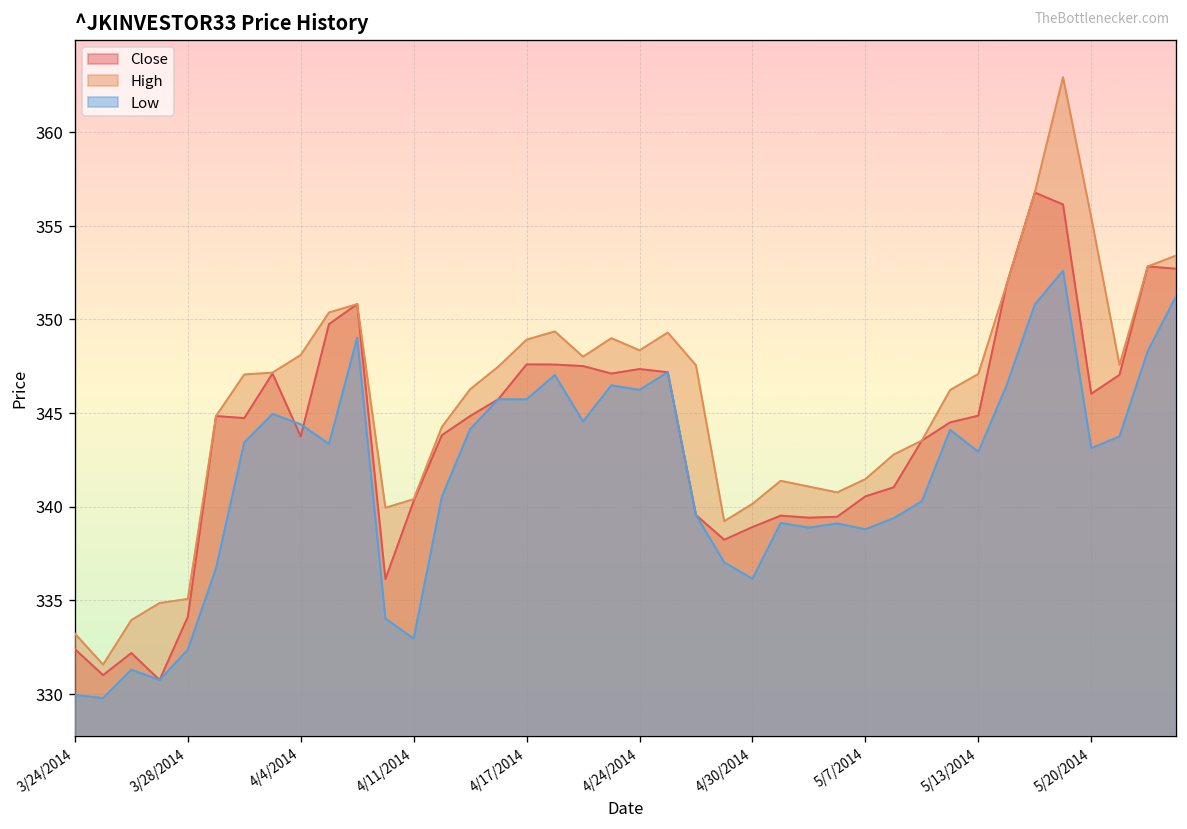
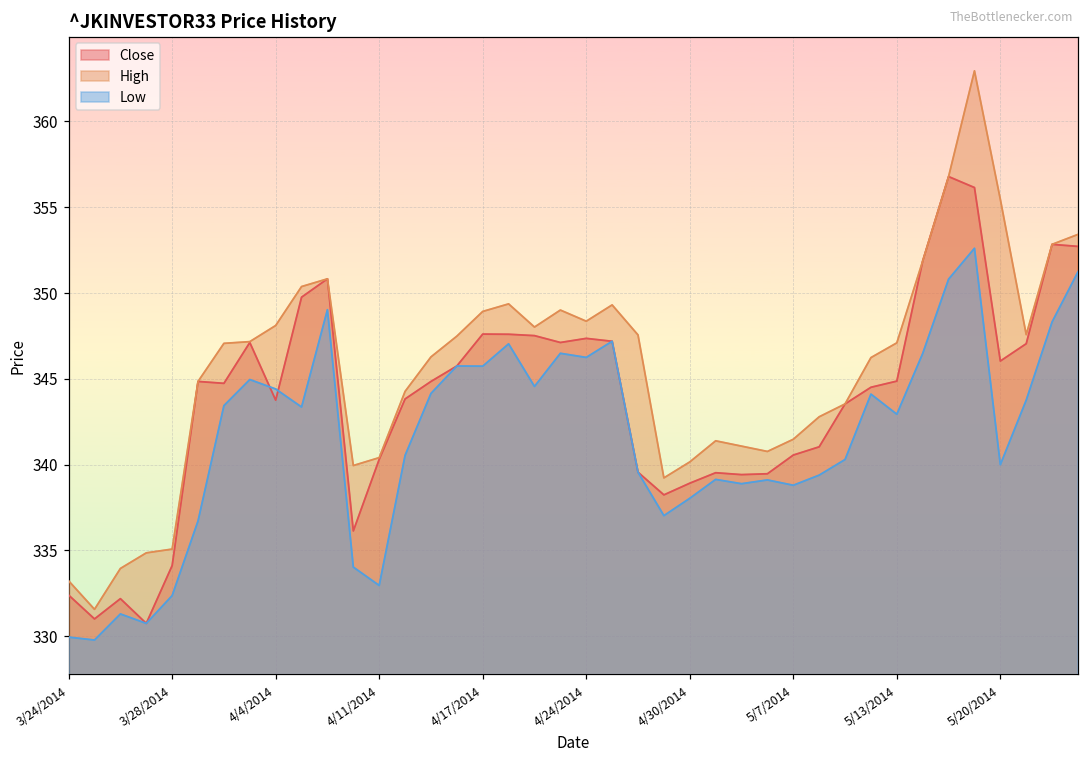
Low, 4/30/2014: 336.2 -> 338.0
Low, 5/20/2014: 343.1 -> 340.0
